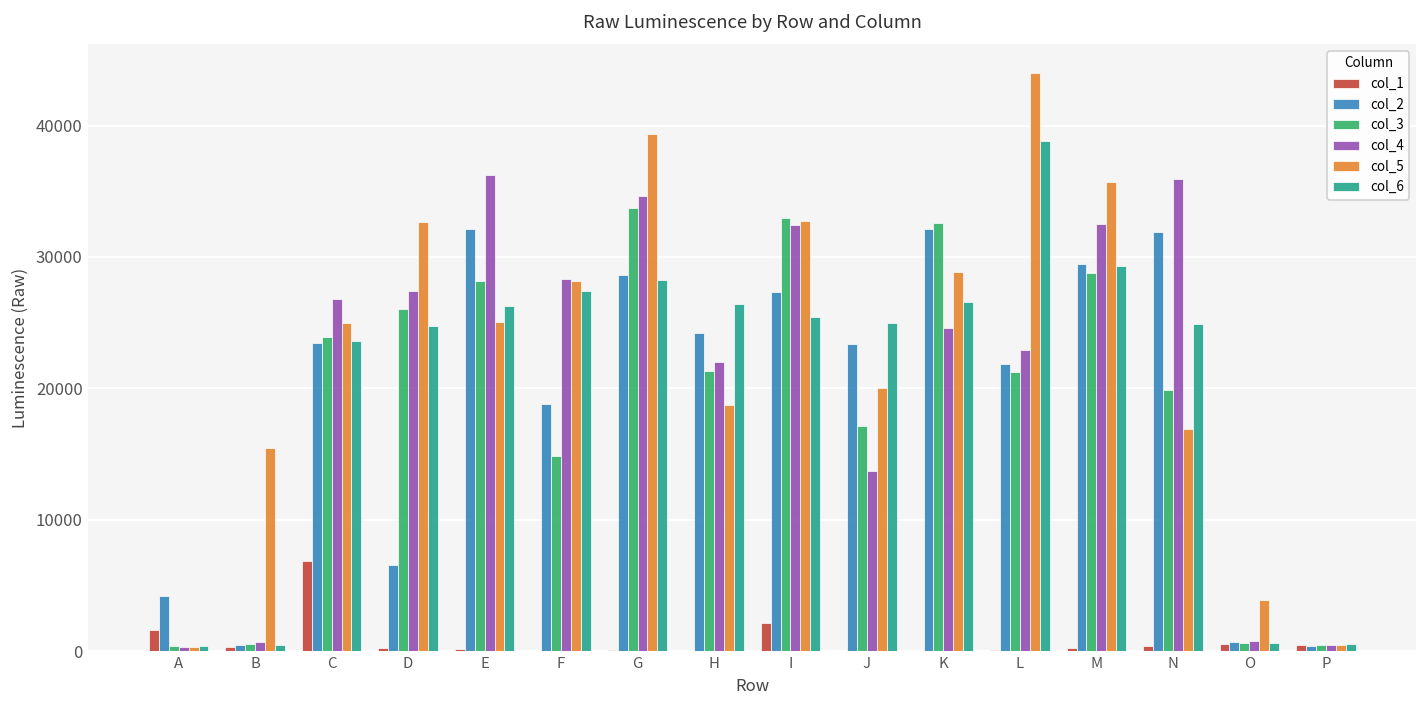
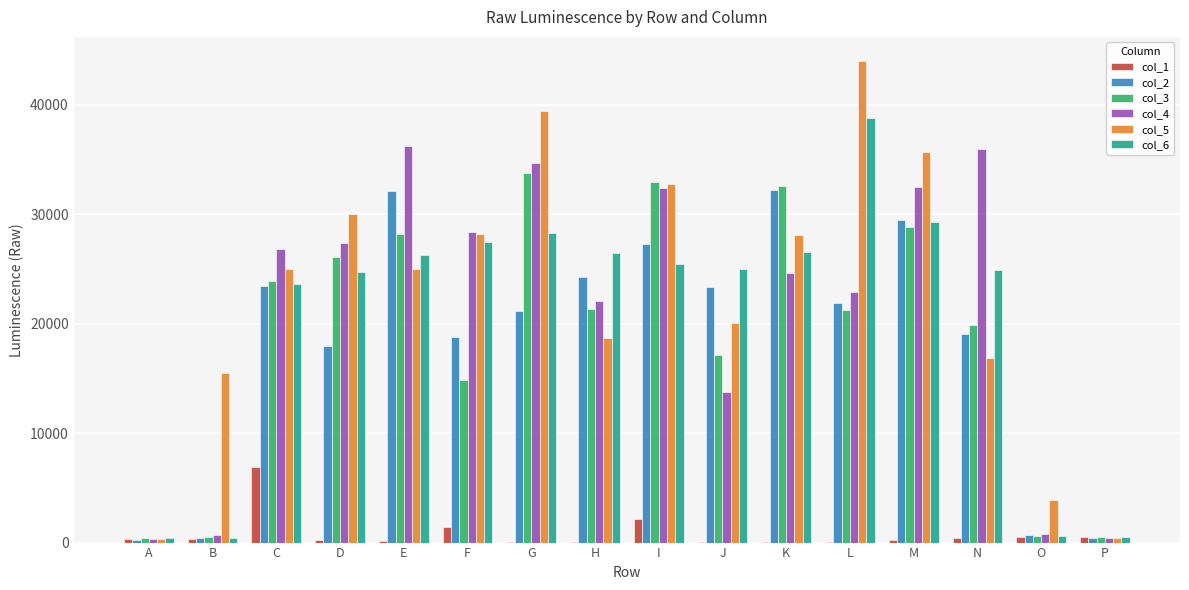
col_1, A: 1600 -> 300
col_2, A: 4200 -> 300
col_2, D: 6500 -> 17900
col_5, D: 32600 -> 30000
col_1, F: 0 -> 1400
col_2, G: 28600 -> 21100
col_5, K: 28900 -> 28100
col_2, N: 31900 -> 19100
